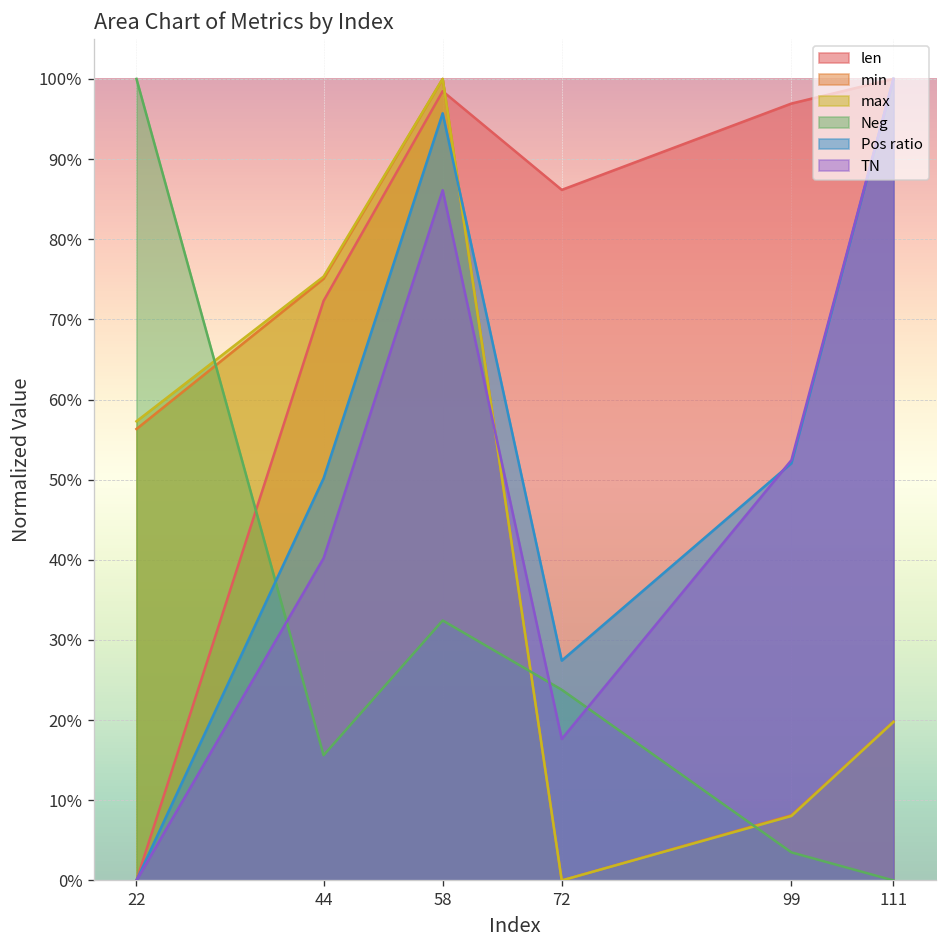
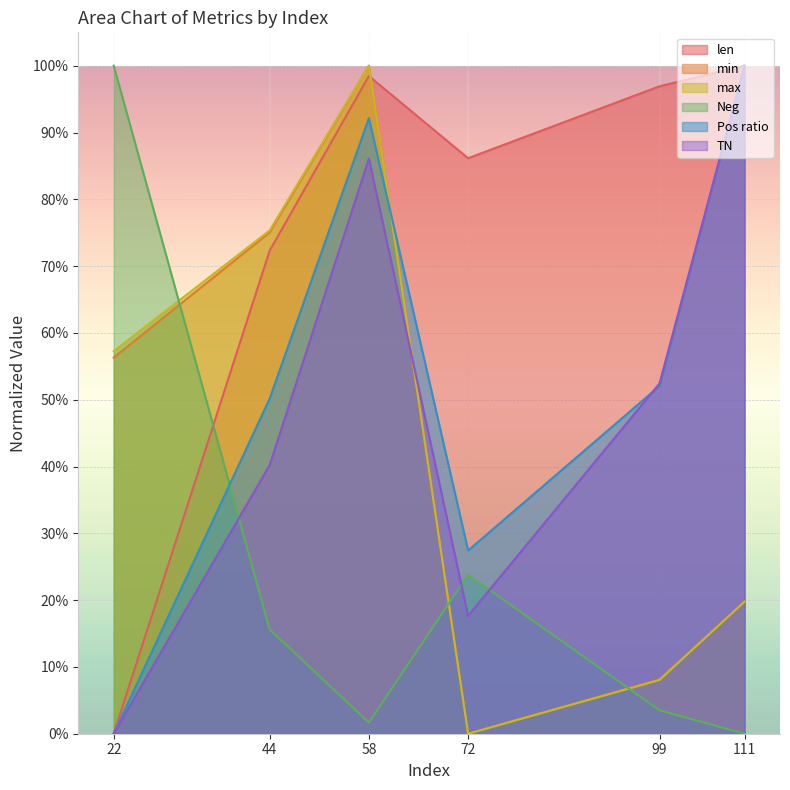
Neg, 58: 32% -> 2%
Pos ratio, 58: 96% -> 92%
